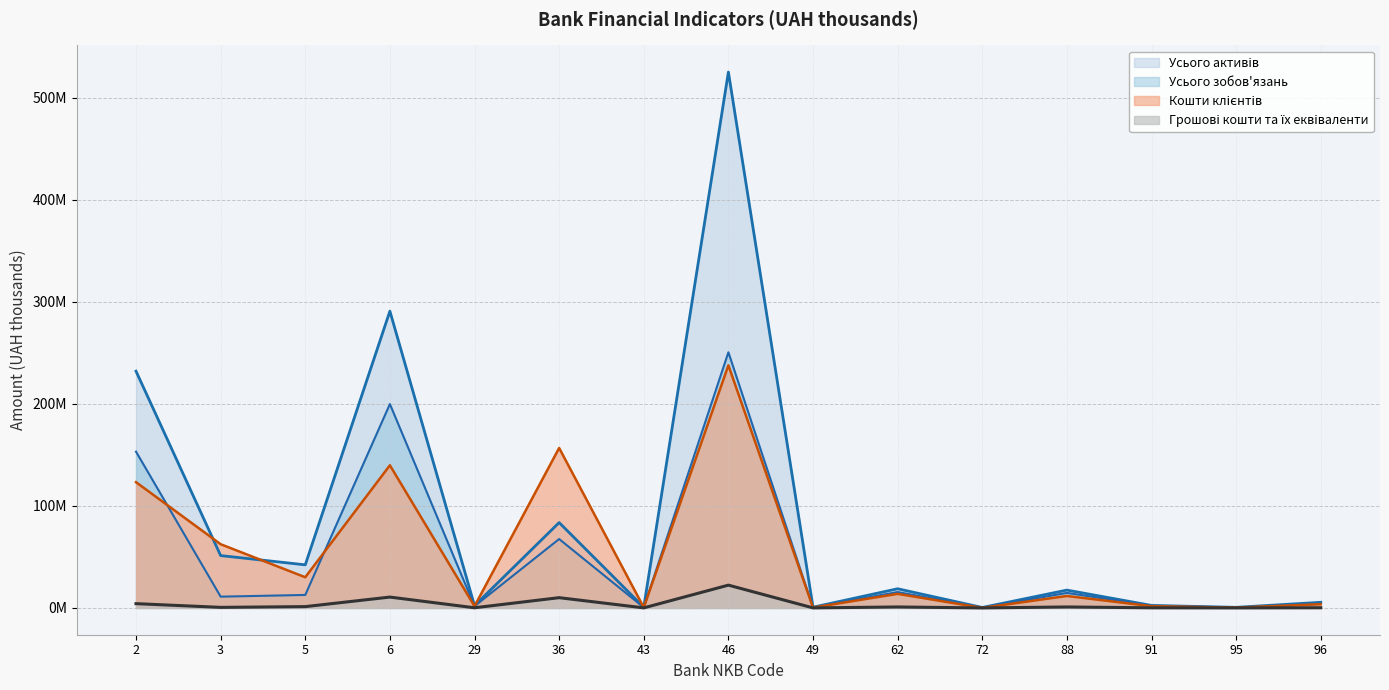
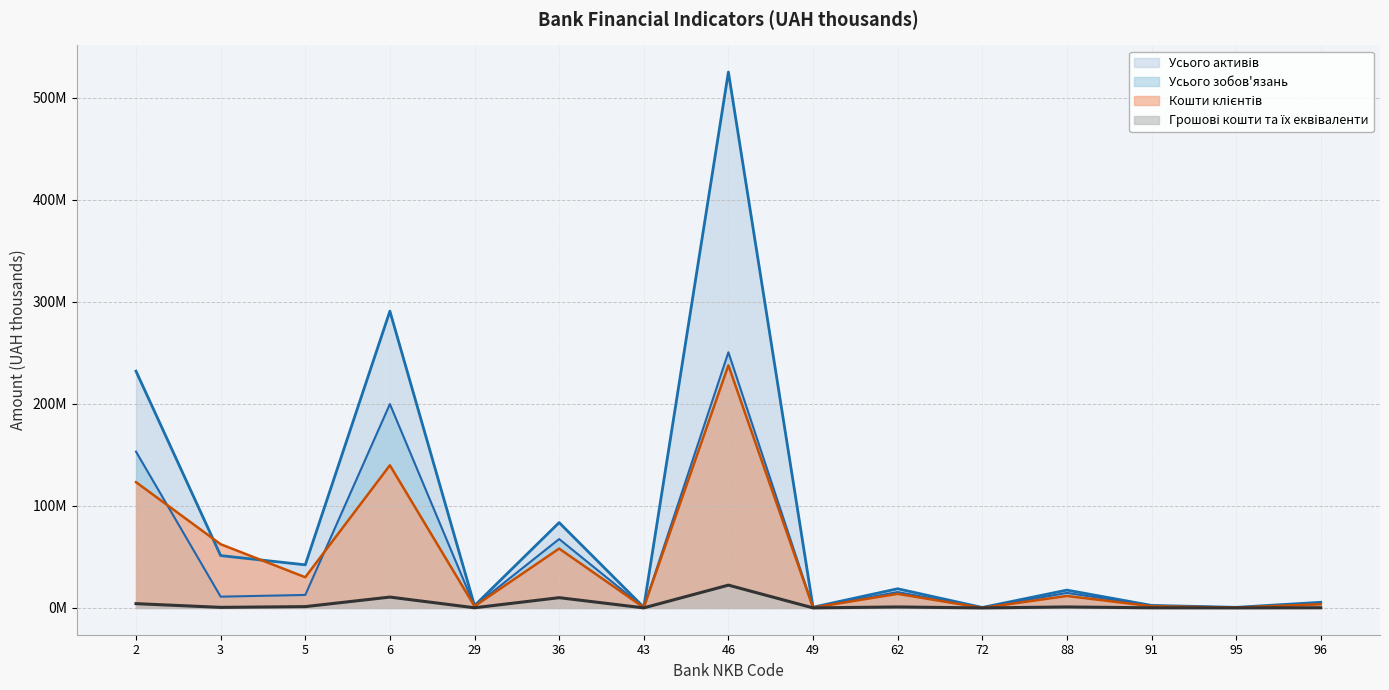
Кошти клієнтів, 36: 157000000 -> 58000000
